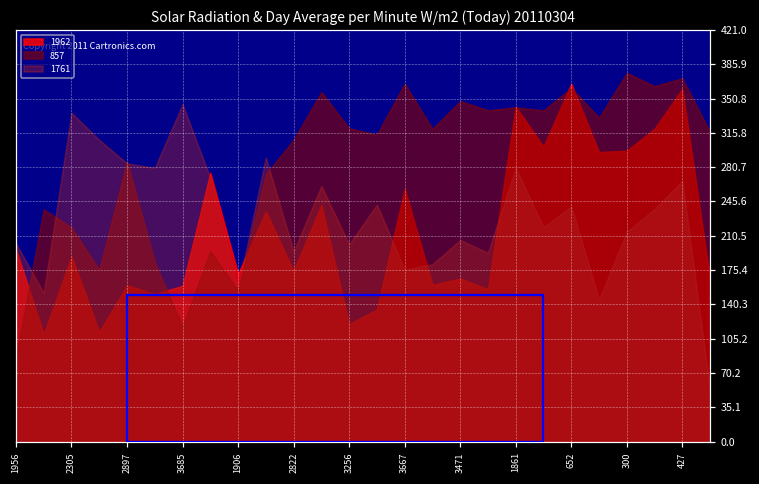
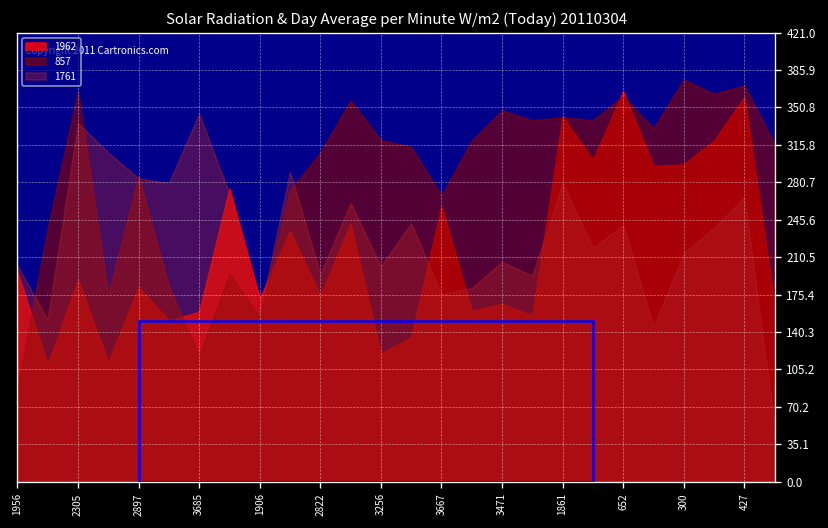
857, 2305: 220 -> 370
1962, 2897: 160 -> 180
857, 3667: 370 -> 270
